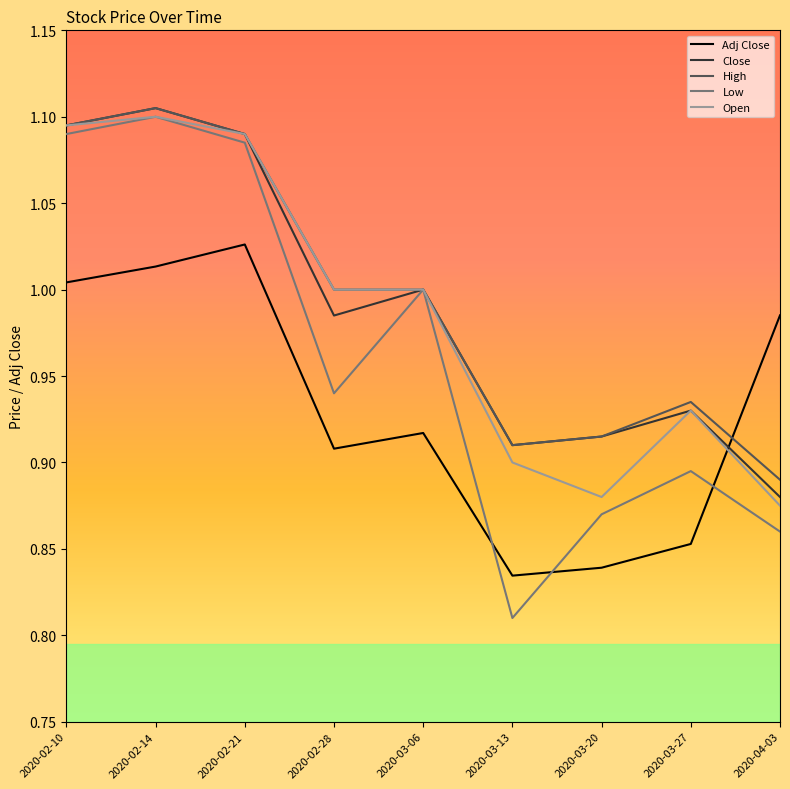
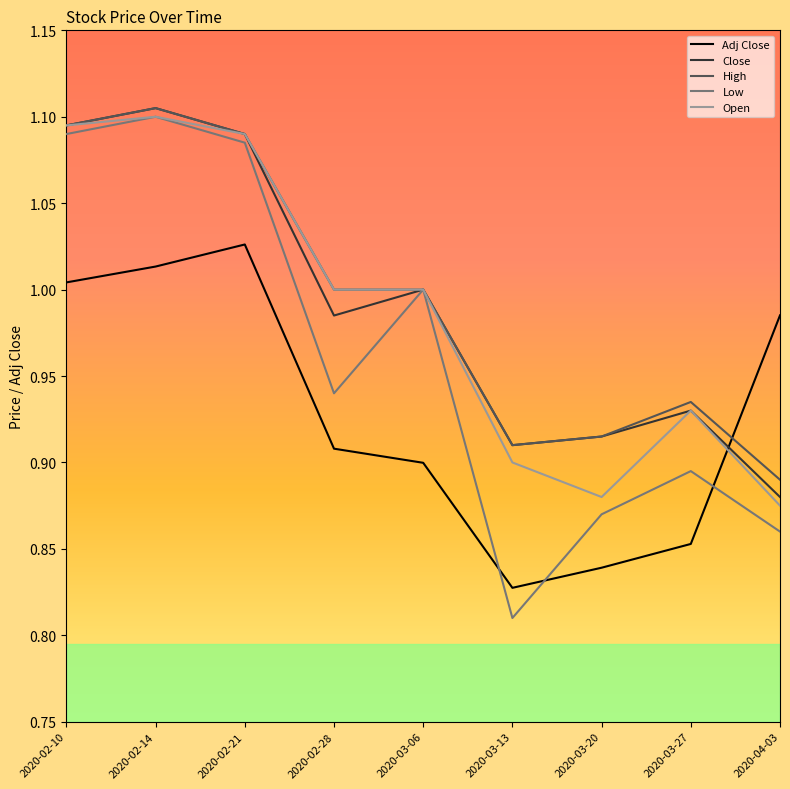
Adj Close, 2020-03-06: 0.917 -> 0.900
Adj Close, 2020-03-13: 0.835 -> 0.827
